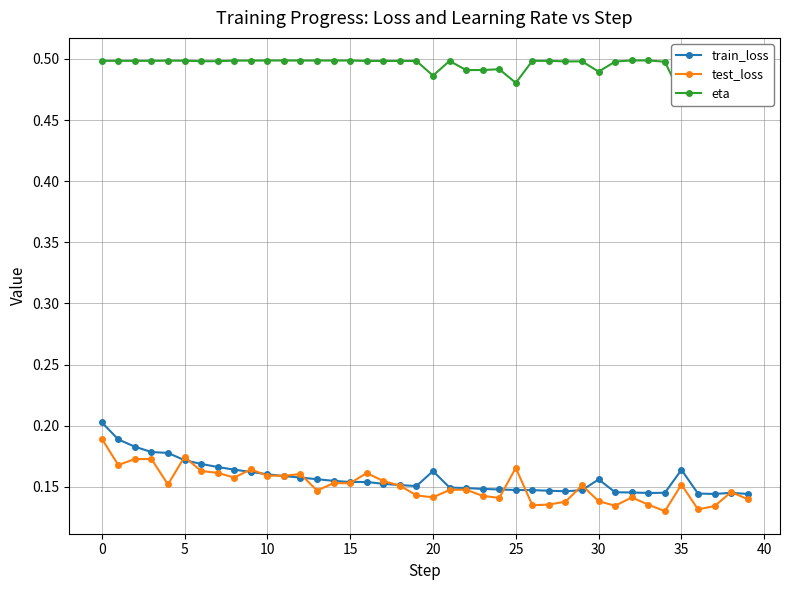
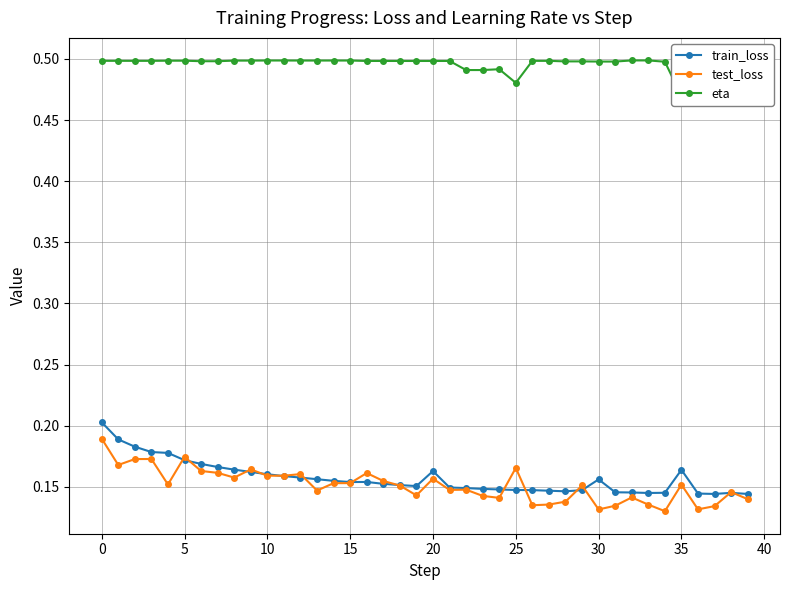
test_loss, 20: 0.141 -> 0.157
eta, 20: 0.486 -> 0.498
test_loss, 30: 0.138 -> 0.132
eta, 30: 0.490 -> 0.498
